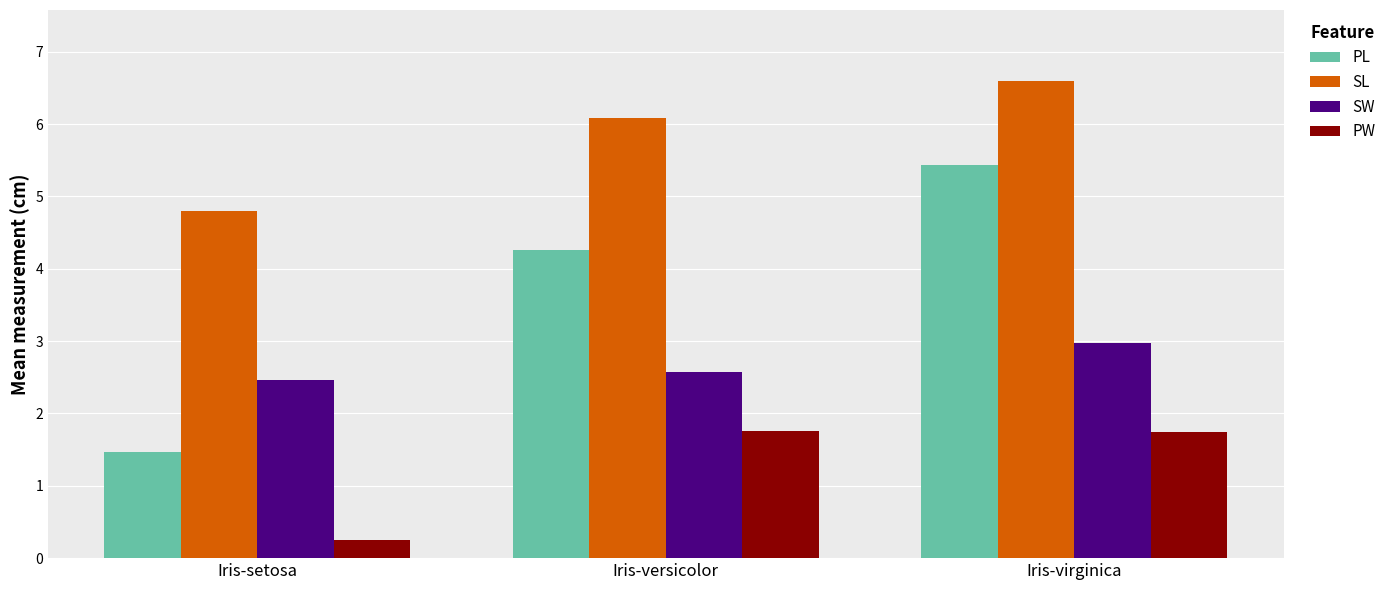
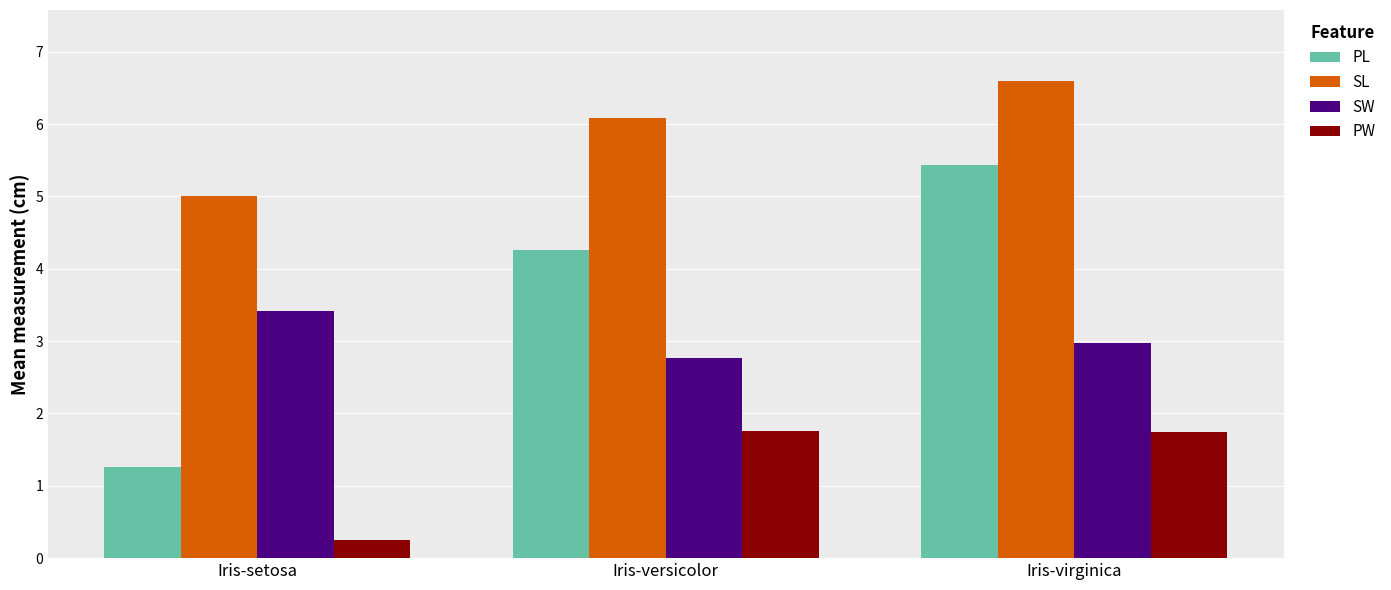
PL, Iris-setosa: 1.5 -> 1.3
SL, Iris-setosa: 4.8 -> 5.0
SW, Iris-setosa: 2.5 -> 3.4
SW, Iris-versicolor: 2.6 -> 2.8
